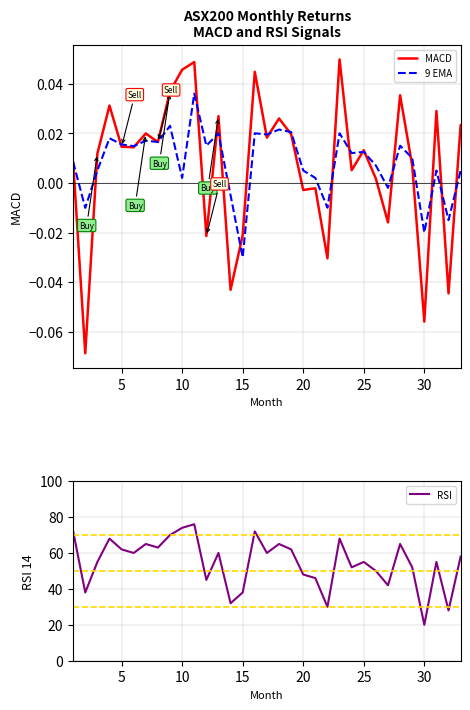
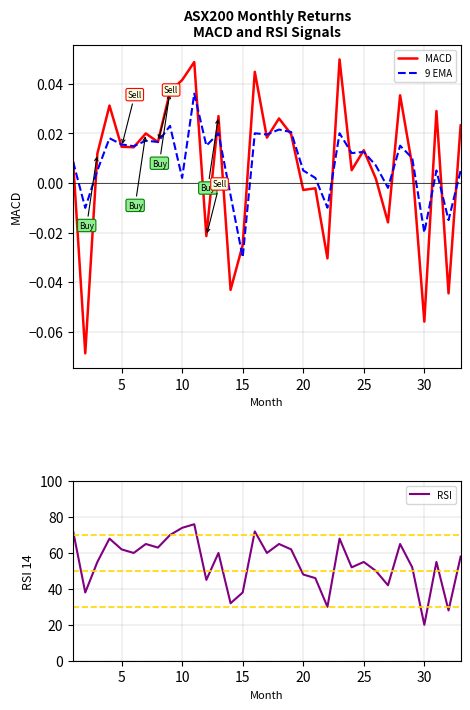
ASX200 Monthly Returns MACD and RSI Signals, MACD, 10: 0.046 -> 0.041
ASX200 Monthly Returns MACD and RSI Signals, MACD, 15: -0.021 -> -0.025
